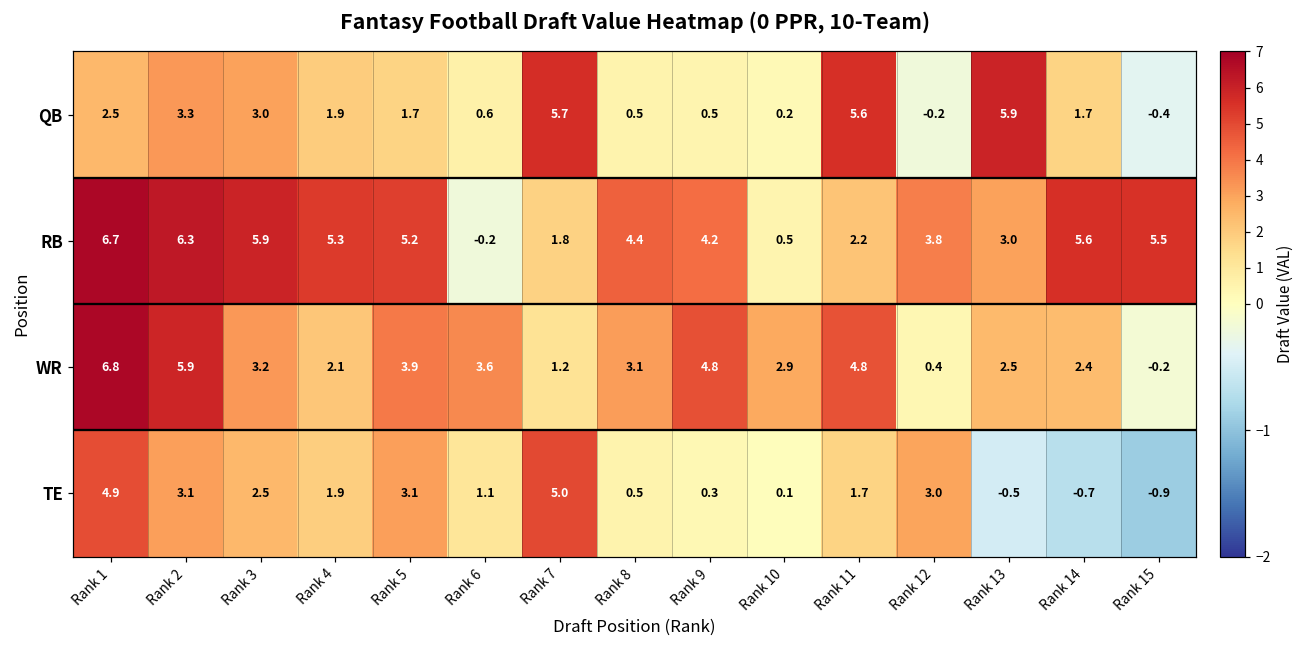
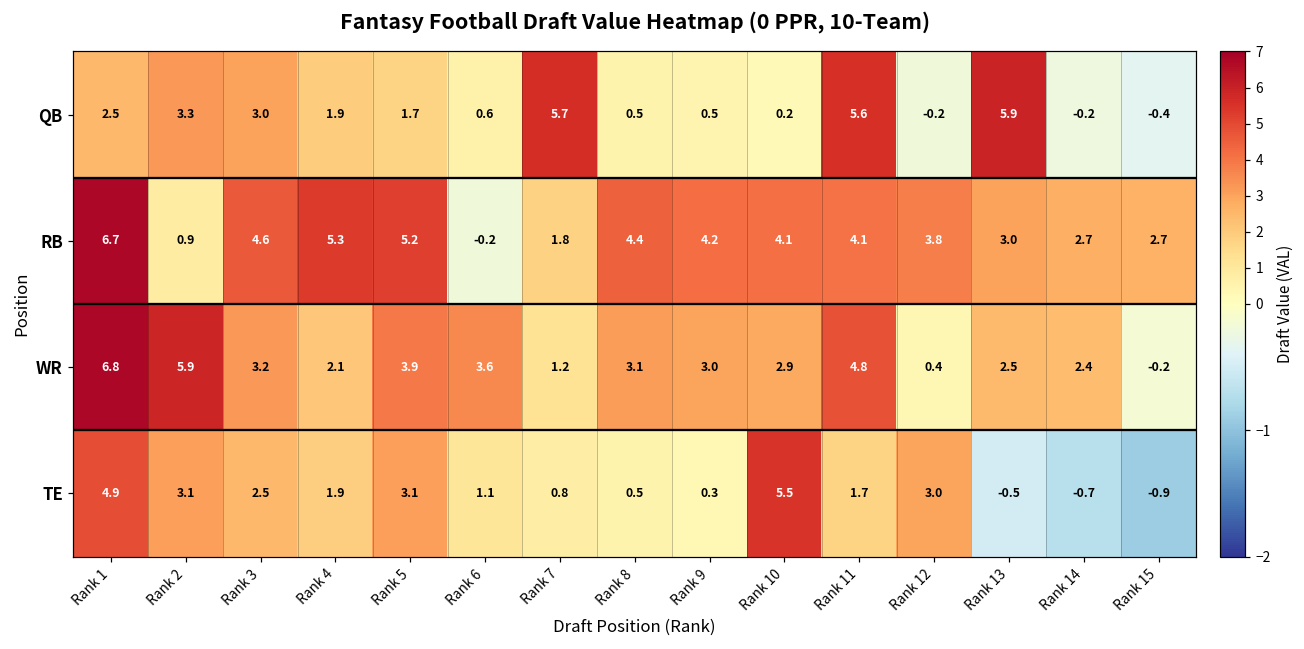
QB, Rank 14: 1.7 -> -0.2
RB, Rank 2: 6.3 -> 0.9
RB, Rank 3: 5.9 -> 4.6
RB, Rank 10: 0.5 -> 4.1
RB, Rank 11: 2.2 -> 4.1
RB, Rank 14: 5.6 -> 2.7
RB, Rank 15: 5.5 -> 2.7
WR, Rank 9: 4.8 -> 3.0
TE, Rank 7: 5.0 -> 0.8
TE, Rank 10: 0.1 -> 5.5
